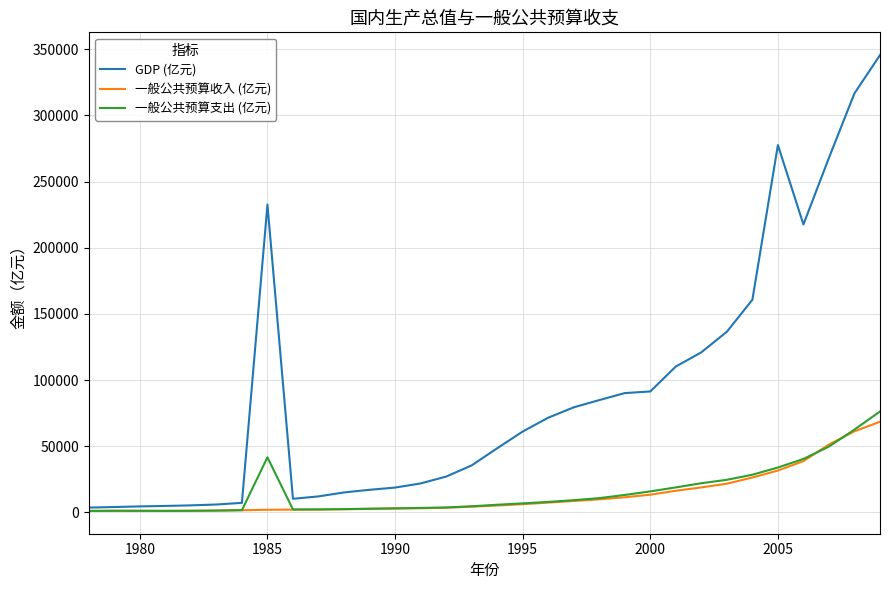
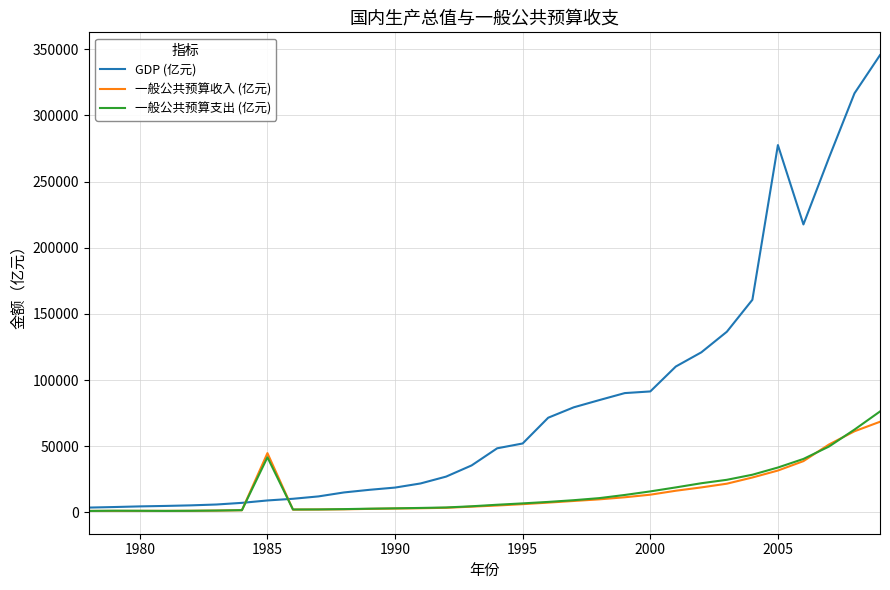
GDP (亿元), 1985: 233000 -> 9000
一般公共预算收入 (亿元), 1985: 2000 -> 45000
GDP (亿元), 1995: 61000 -> 52000
